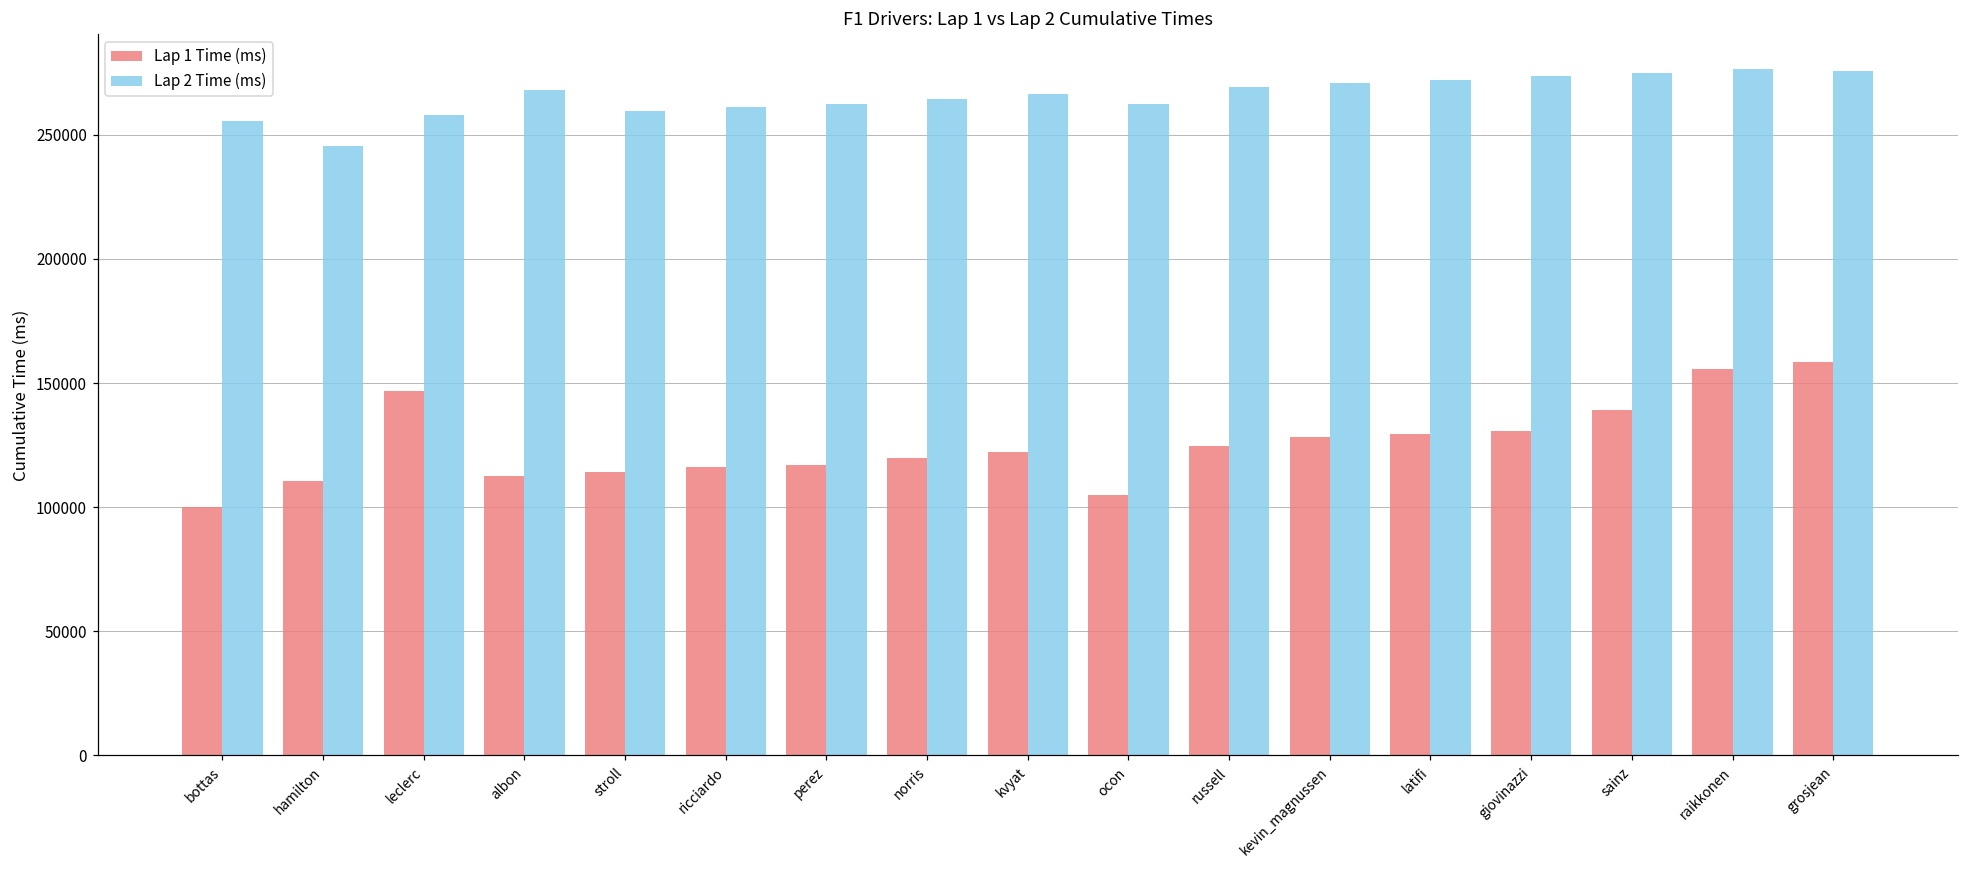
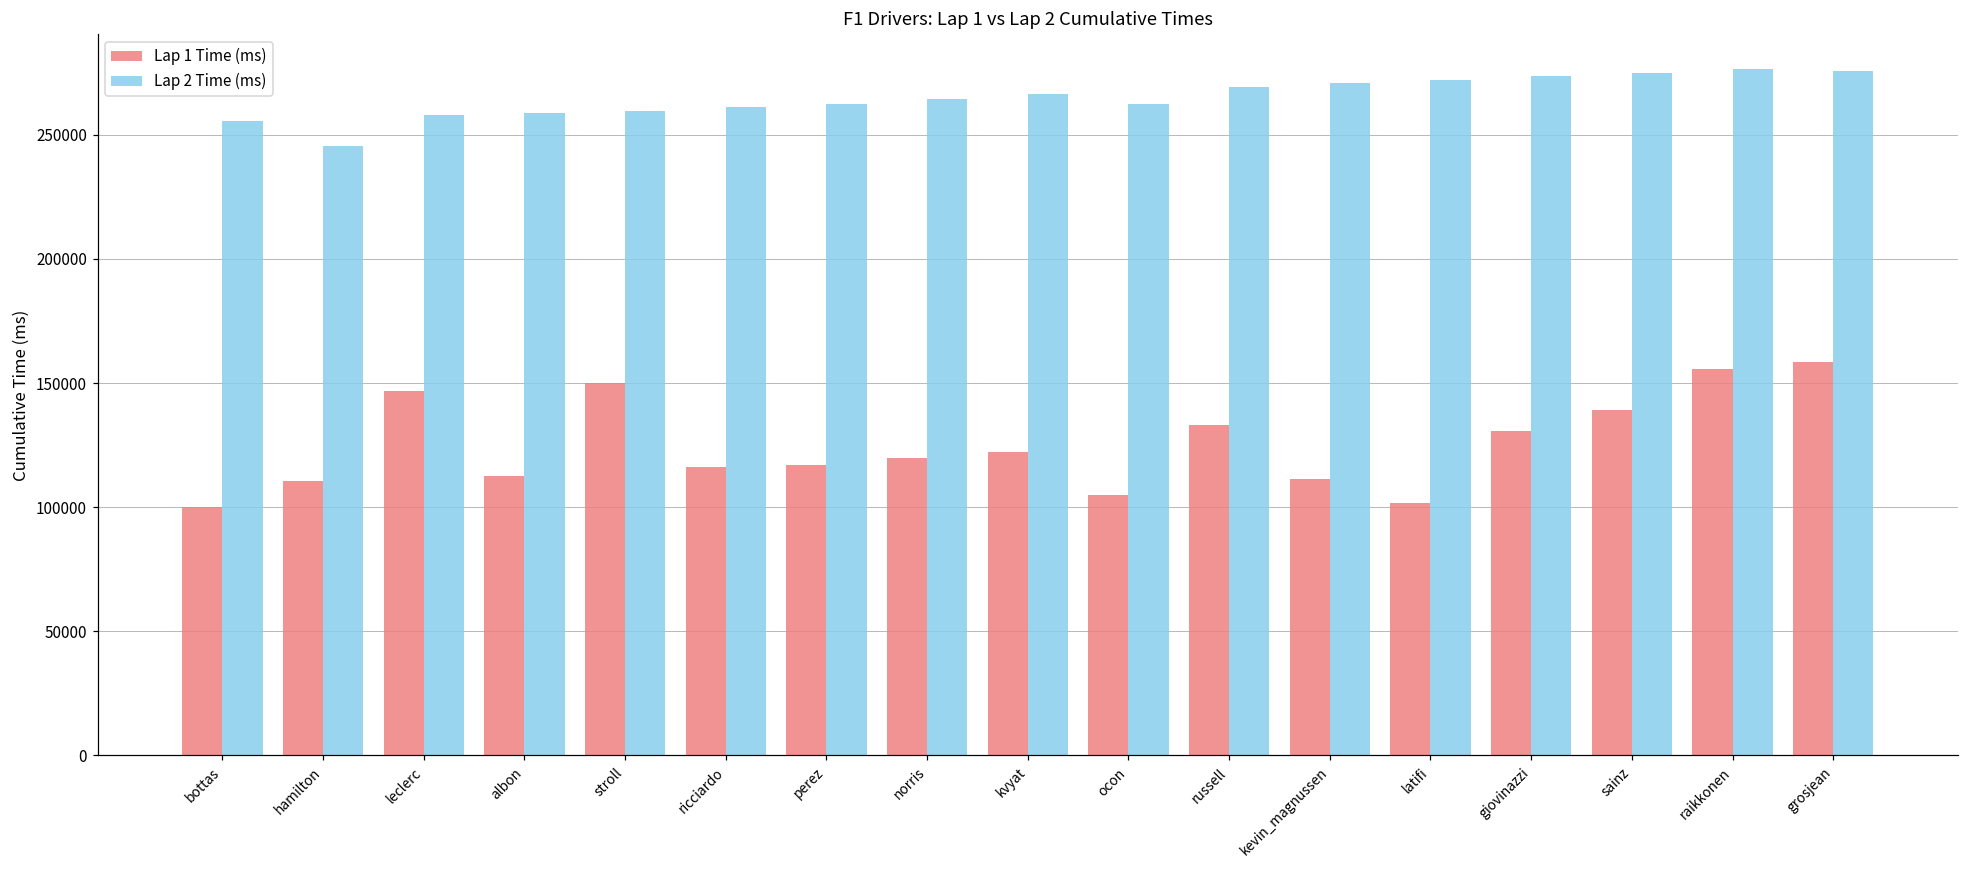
Lap 2 Time (ms), albon: 268000 -> 259000
Lap 1 Time (ms), stroll: 114000 -> 150000
Lap 1 Time (ms), russell: 125000 -> 133000
Lap 1 Time (ms), kevin_magnussen: 128000 -> 111000
Lap 1 Time (ms), latifi: 129000 -> 102000
